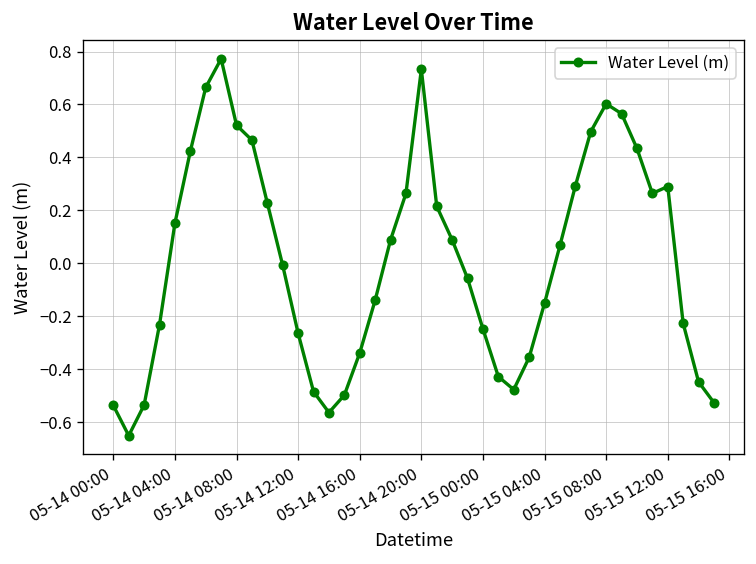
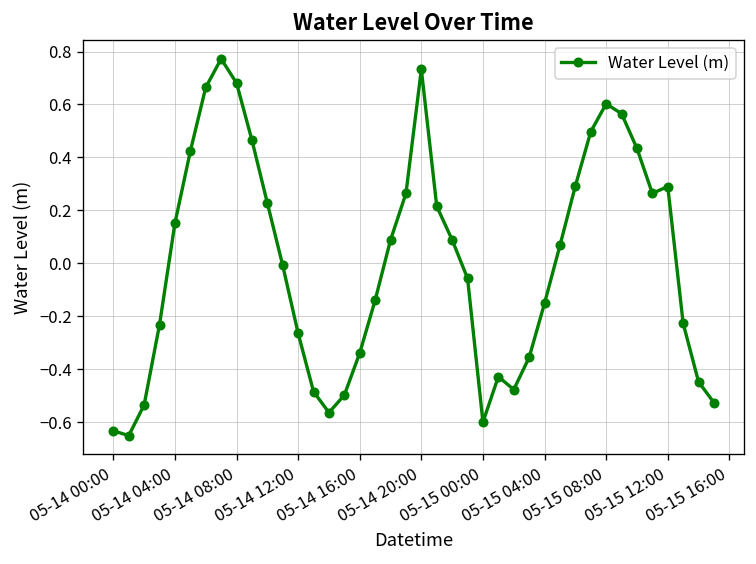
05-14 00:00: -0.54 -> -0.63
05-14 08:00: 0.52 -> 0.68
05-15 00:00: -0.25 -> -0.60
